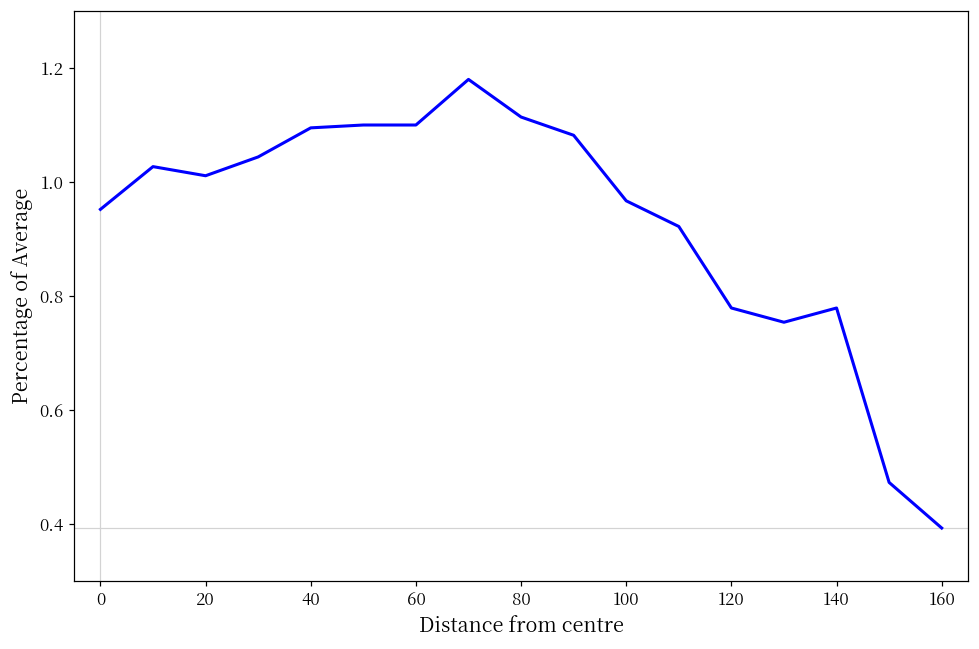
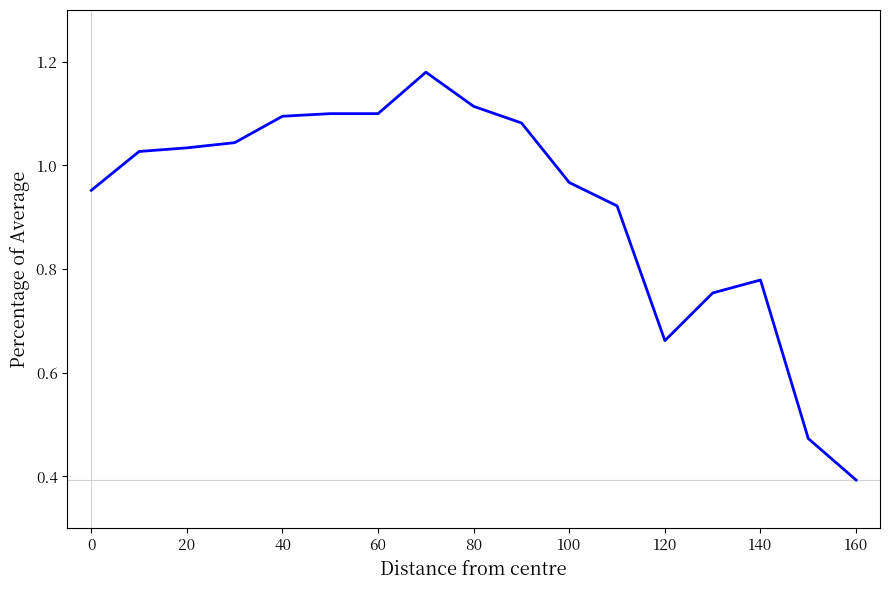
20: 1.01 -> 1.03
120: 0.78 -> 0.66
